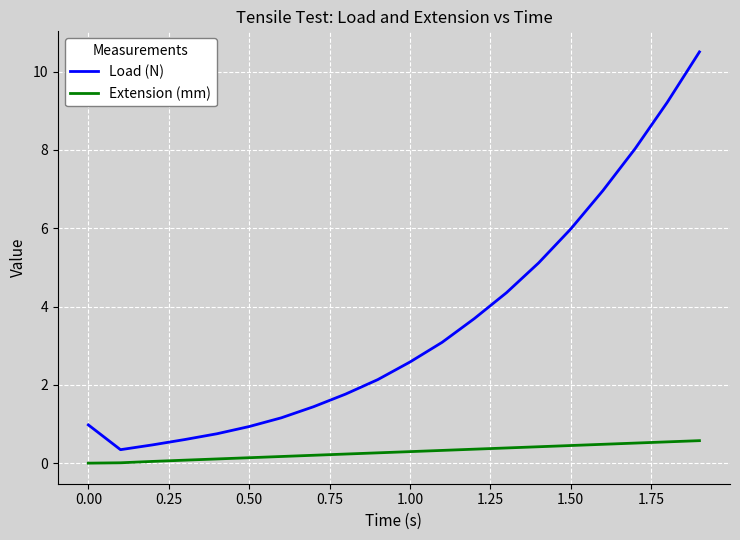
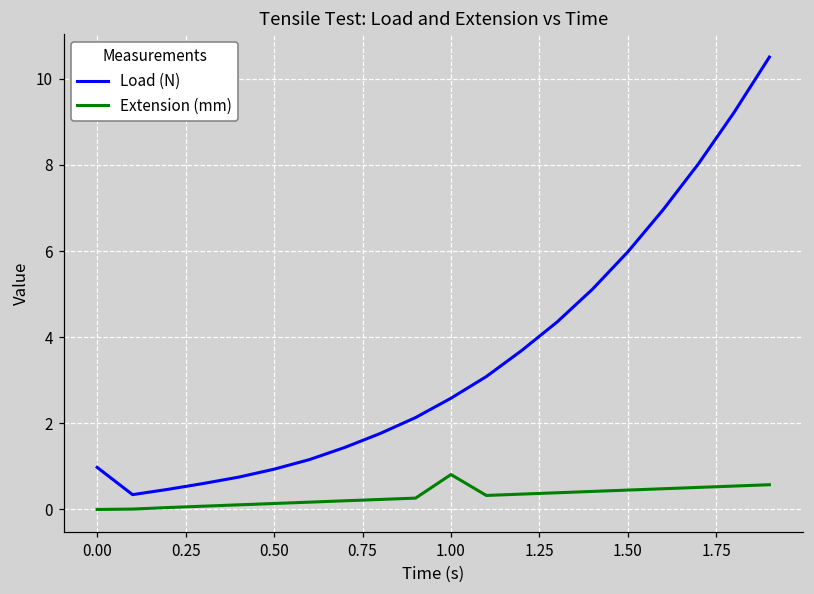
Extension (mm), 1.00: 0.3 -> 0.8
